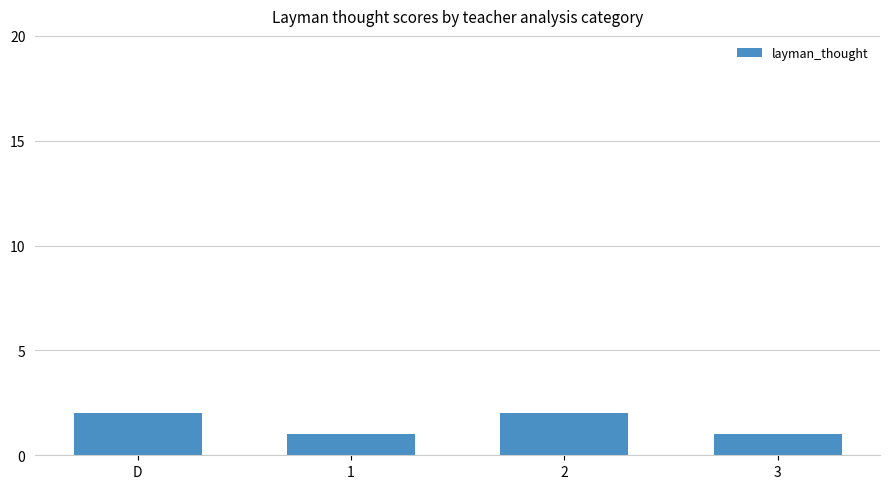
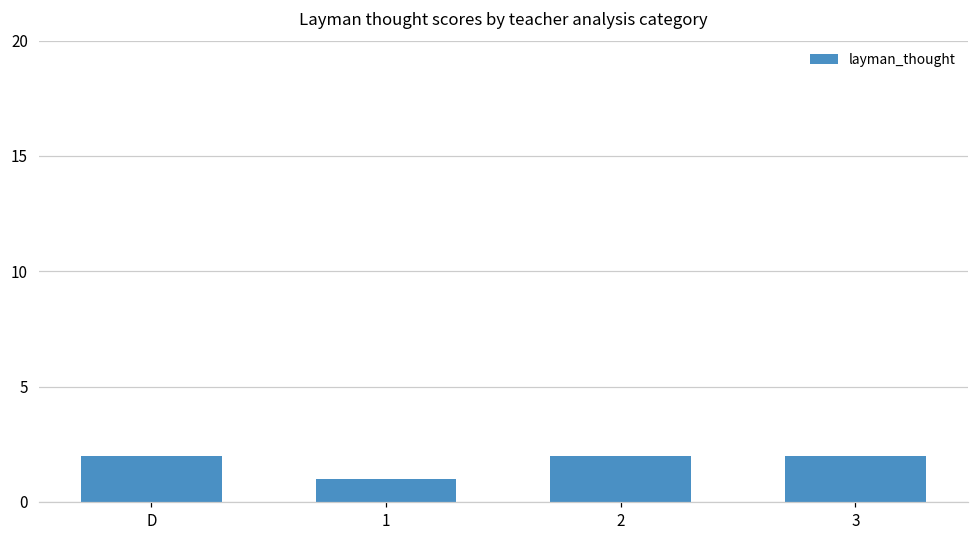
3: 1 -> 2
